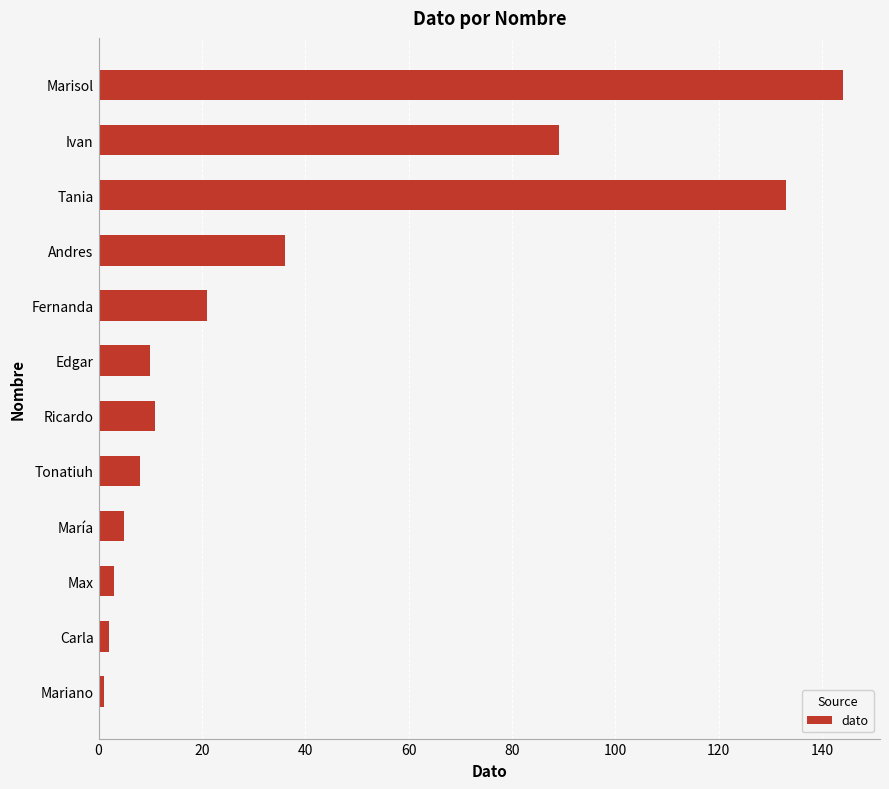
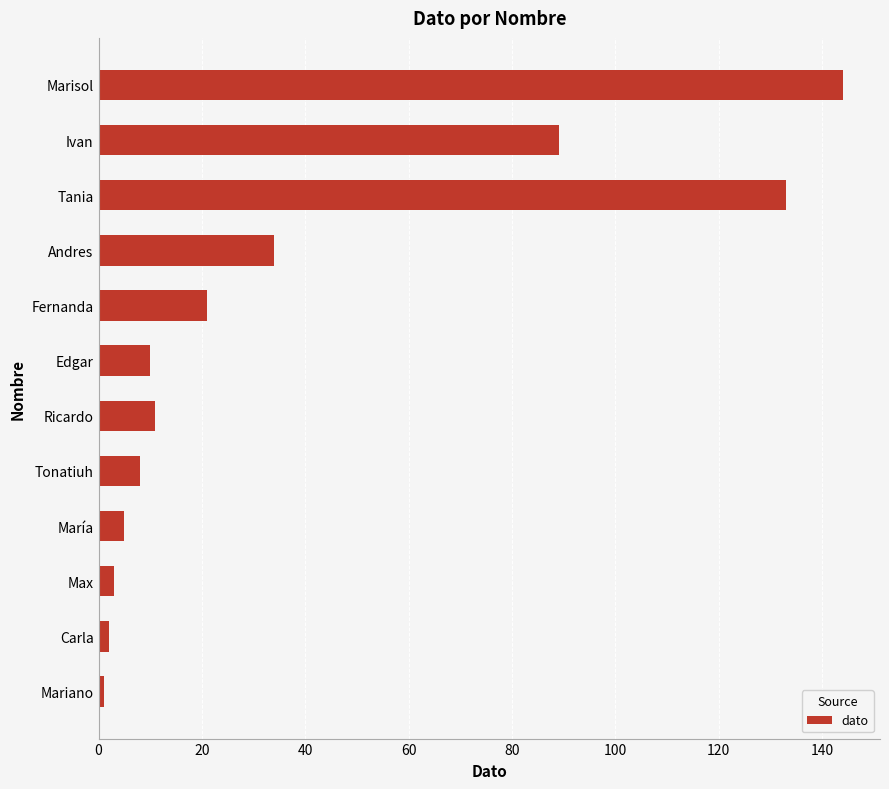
Andres: 36 -> 34
